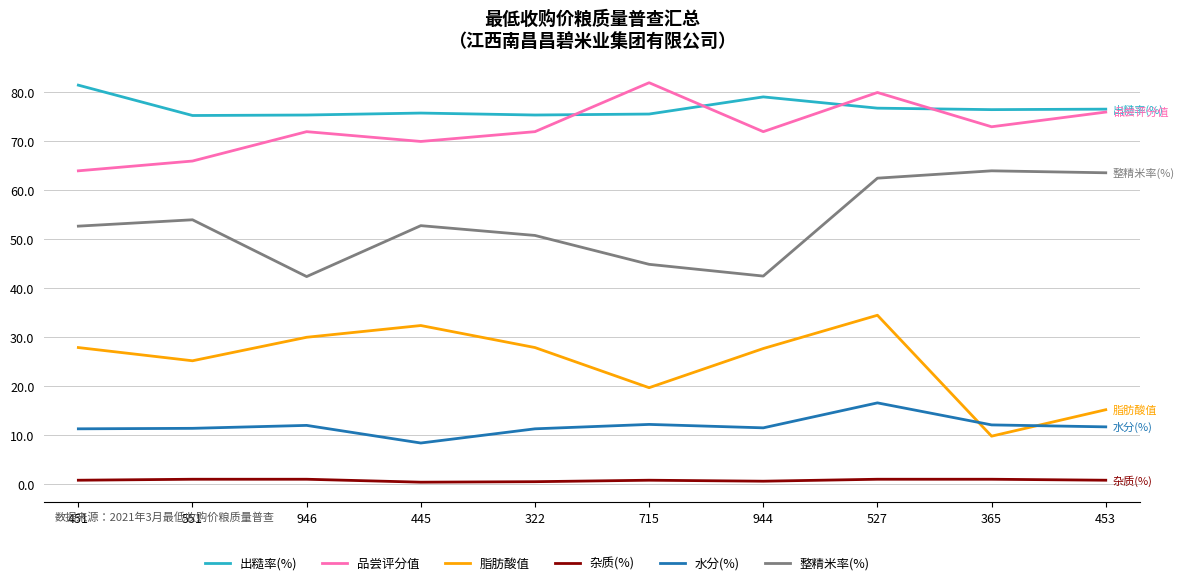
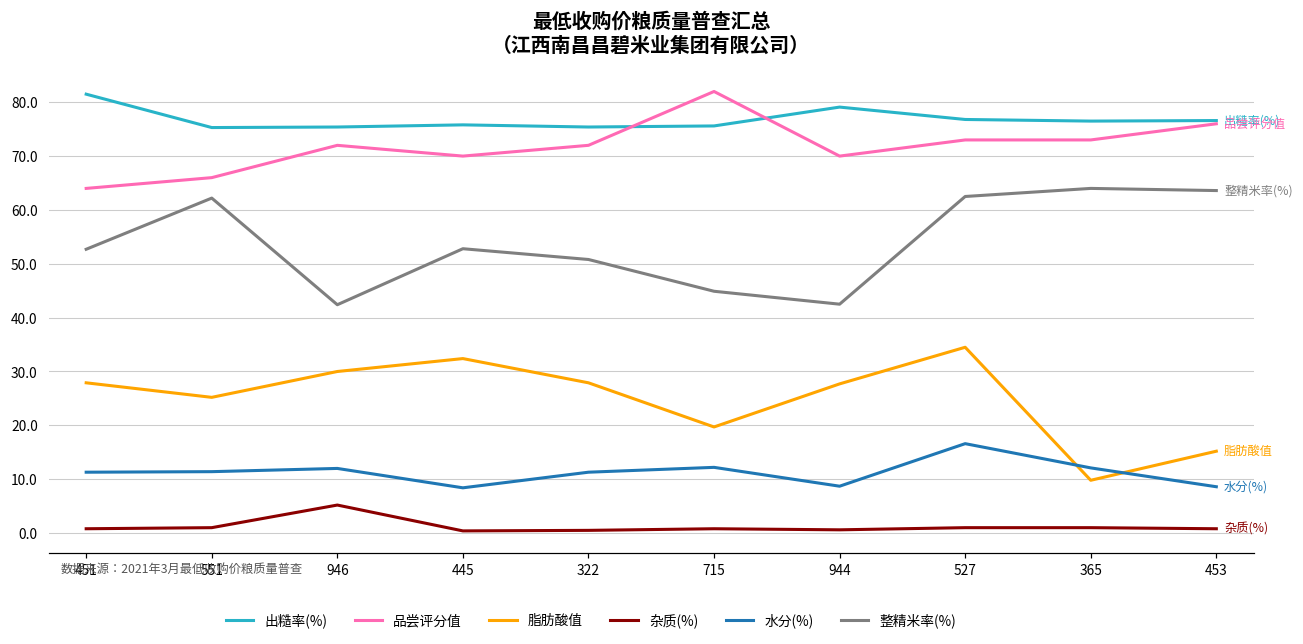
整精米率(%), 551: 54 -> 62
杂质(%), 946: 1 -> 5
品尝评分值, 944: 72 -> 70
水分(%), 944: 12 -> 9
品尝评分值, 527: 80 -> 73
水分(%), 453: 12 -> 9
